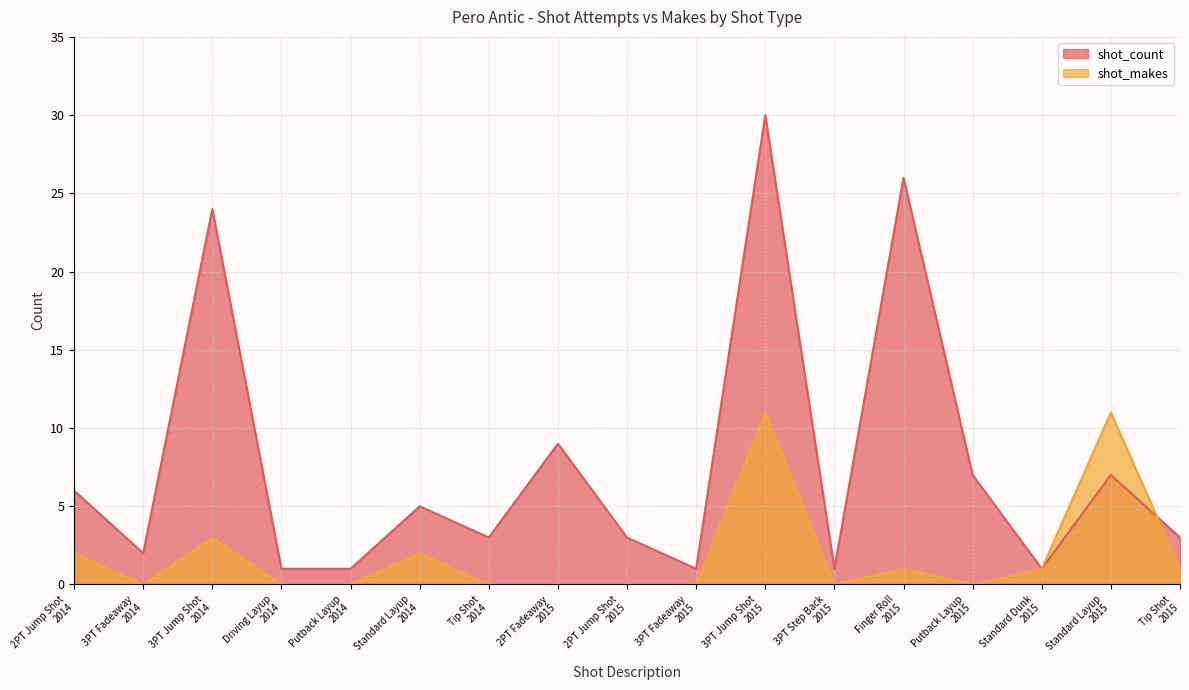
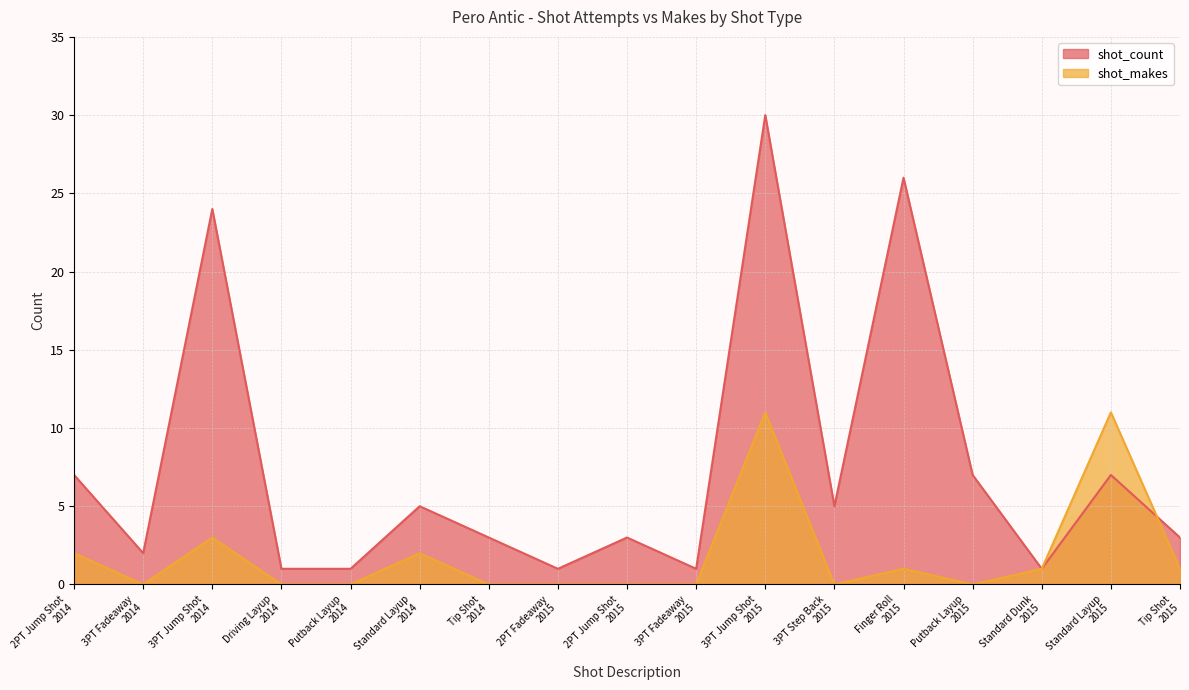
shot_count, 2PT Jump Shot 2014: 6 -> 7
shot_count, 2PT Fadeaway 2015: 9 -> 1
shot_count, 3PT Step Back 2015: 1 -> 5
